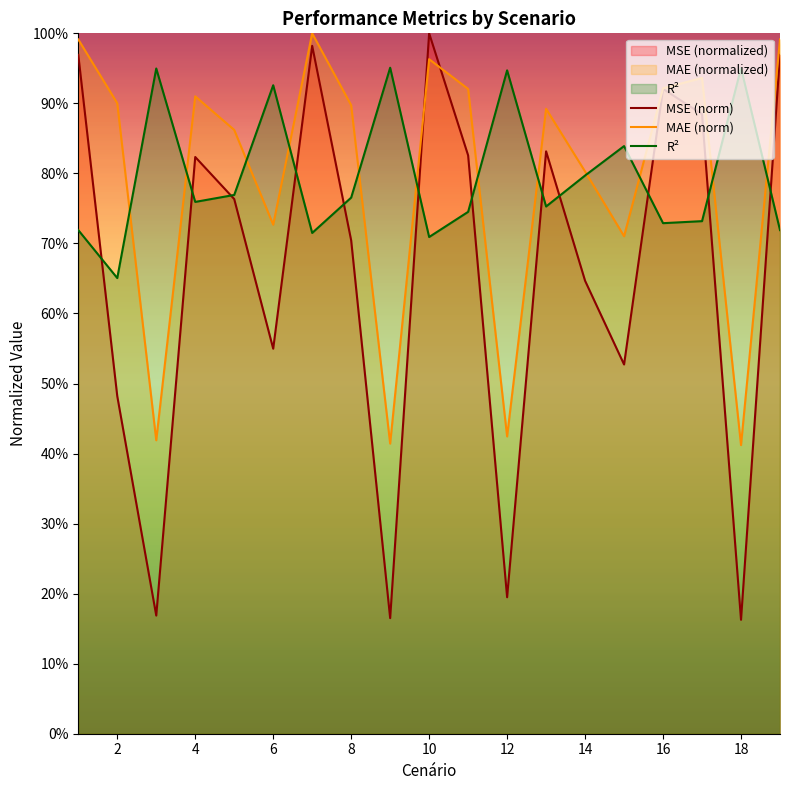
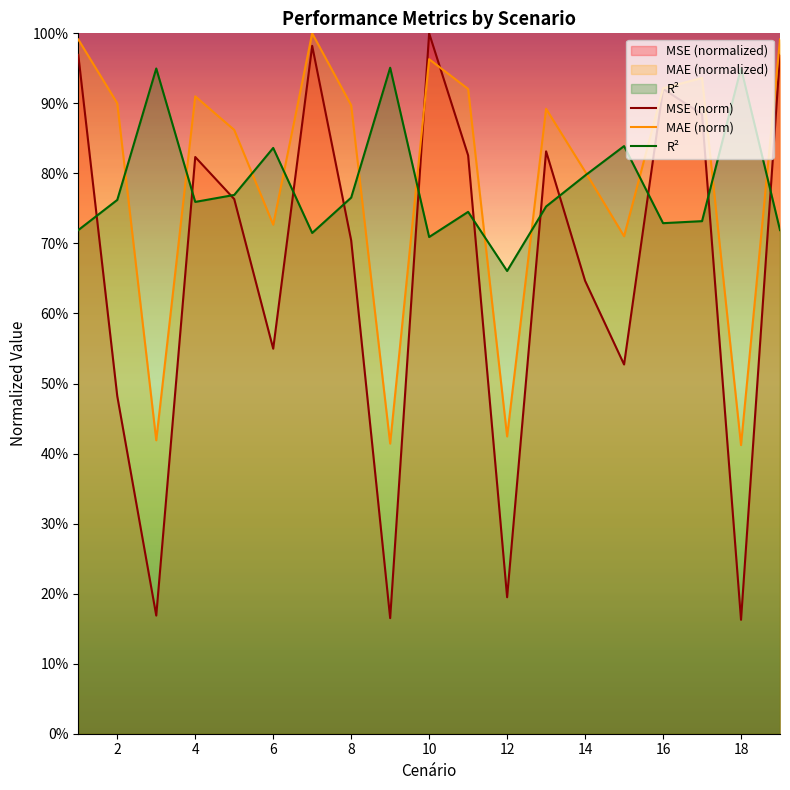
R², 2: 65% -> 76%
R², 6: 93% -> 84%
R², 12: 95% -> 66%
